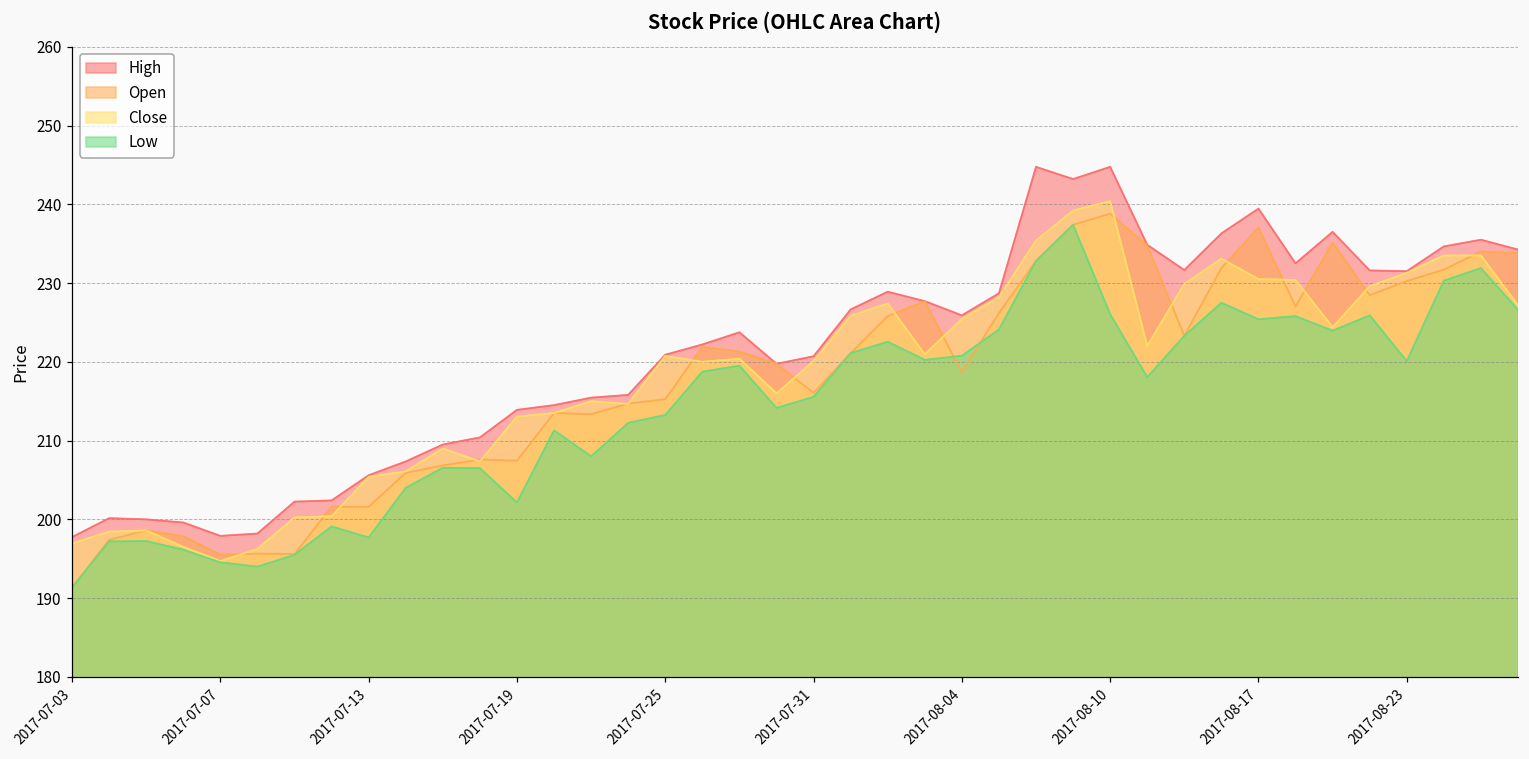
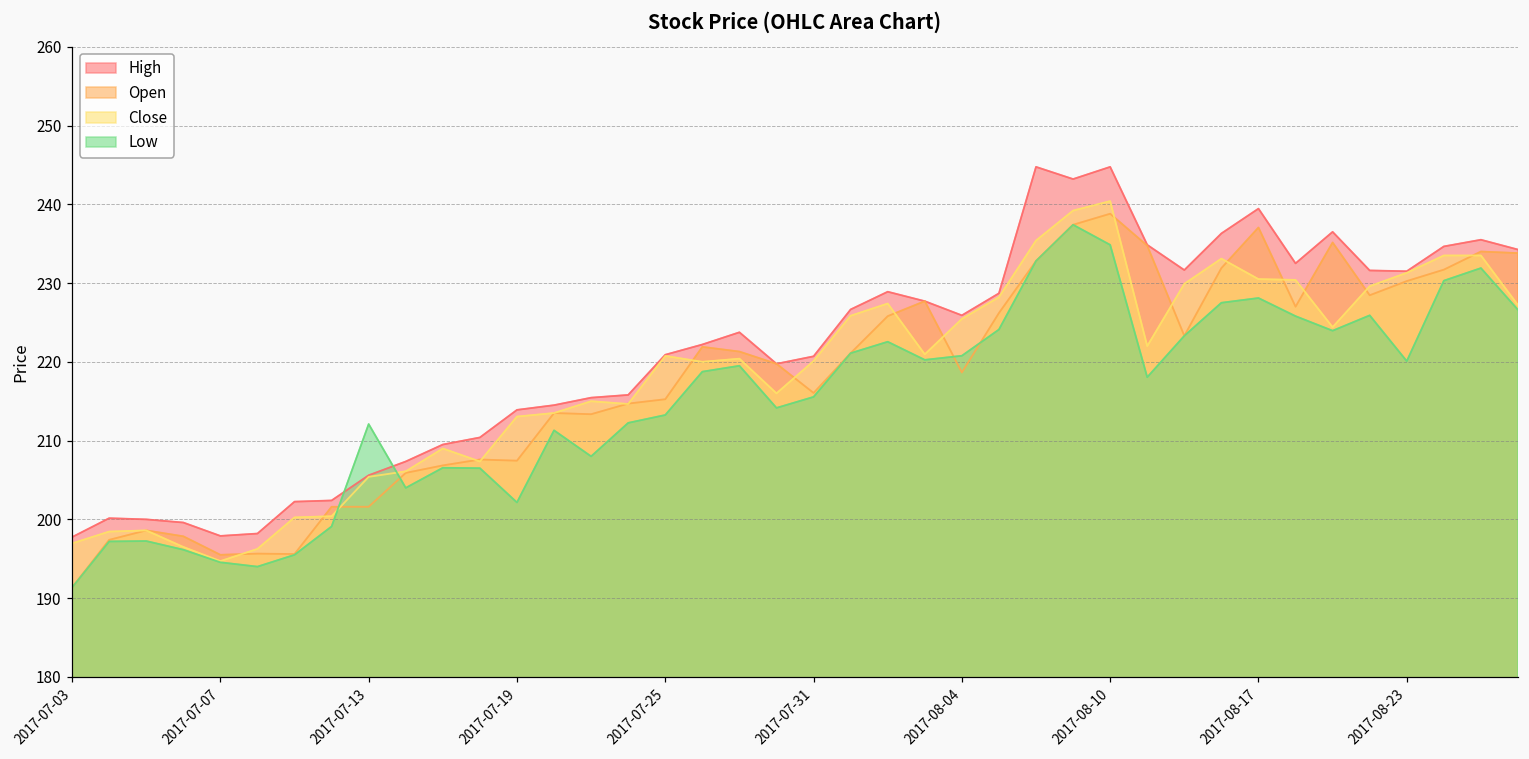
Low, 2017-07-13: 198 -> 212
Low, 2017-08-10: 226 -> 235
Low, 2017-08-17: 225 -> 228
